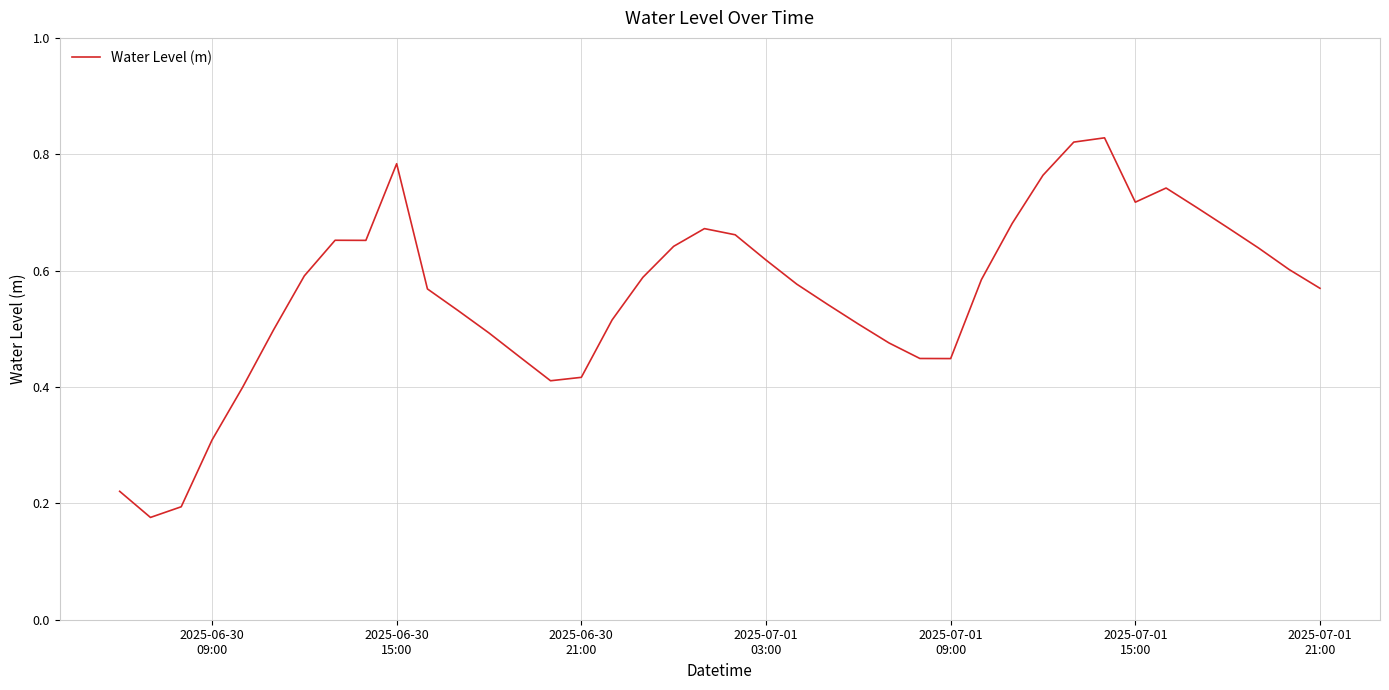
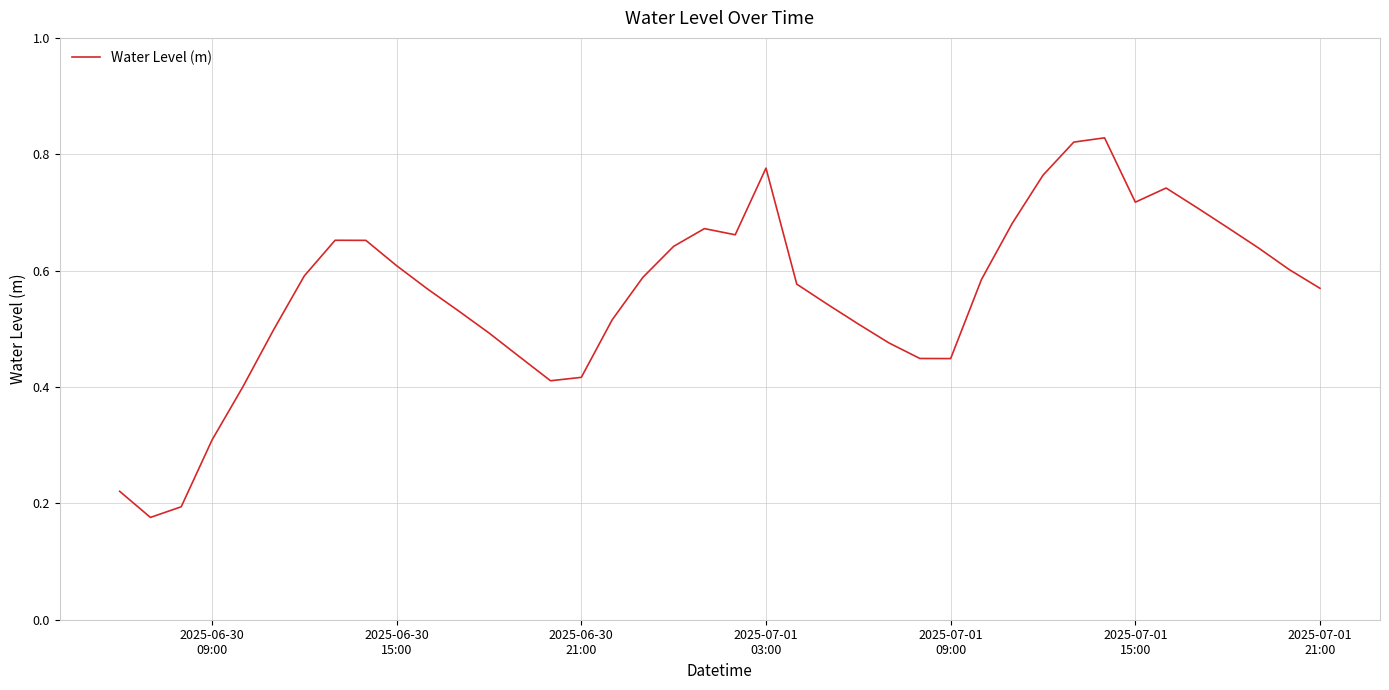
2025-06-30 15:00: 0.78 -> 0.61
2025-07-01 03:00: 0.62 -> 0.78
